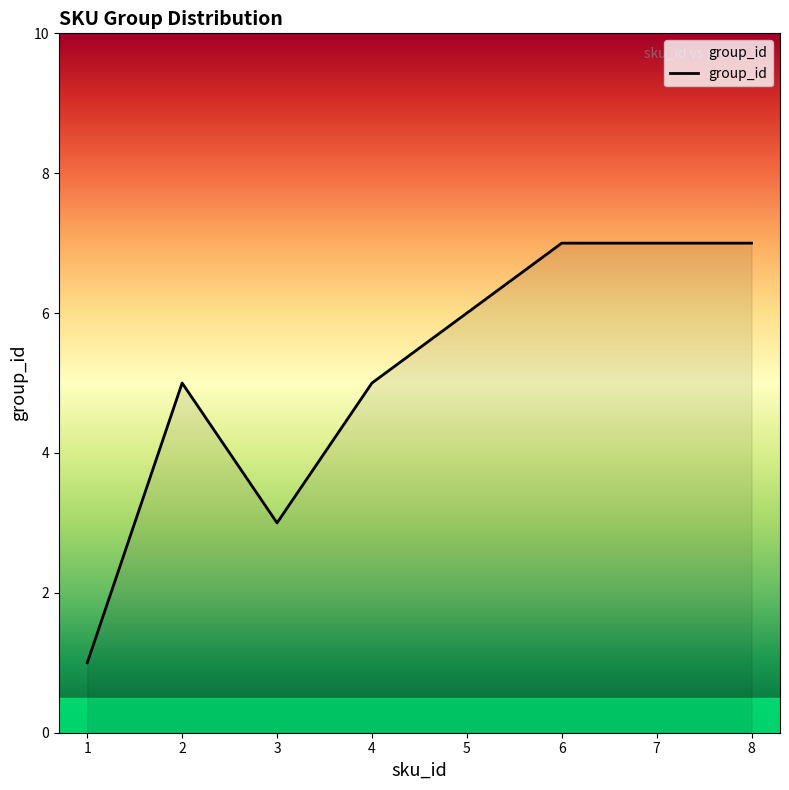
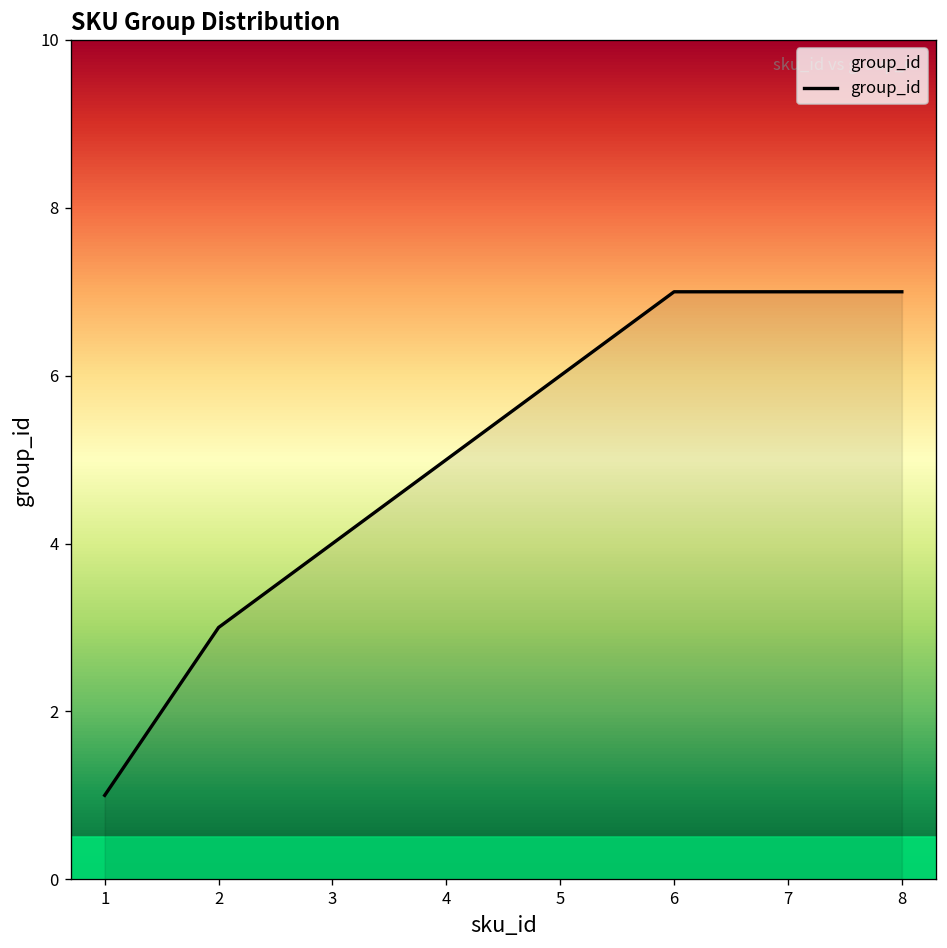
2: 5 -> 3
3: 3 -> 4
